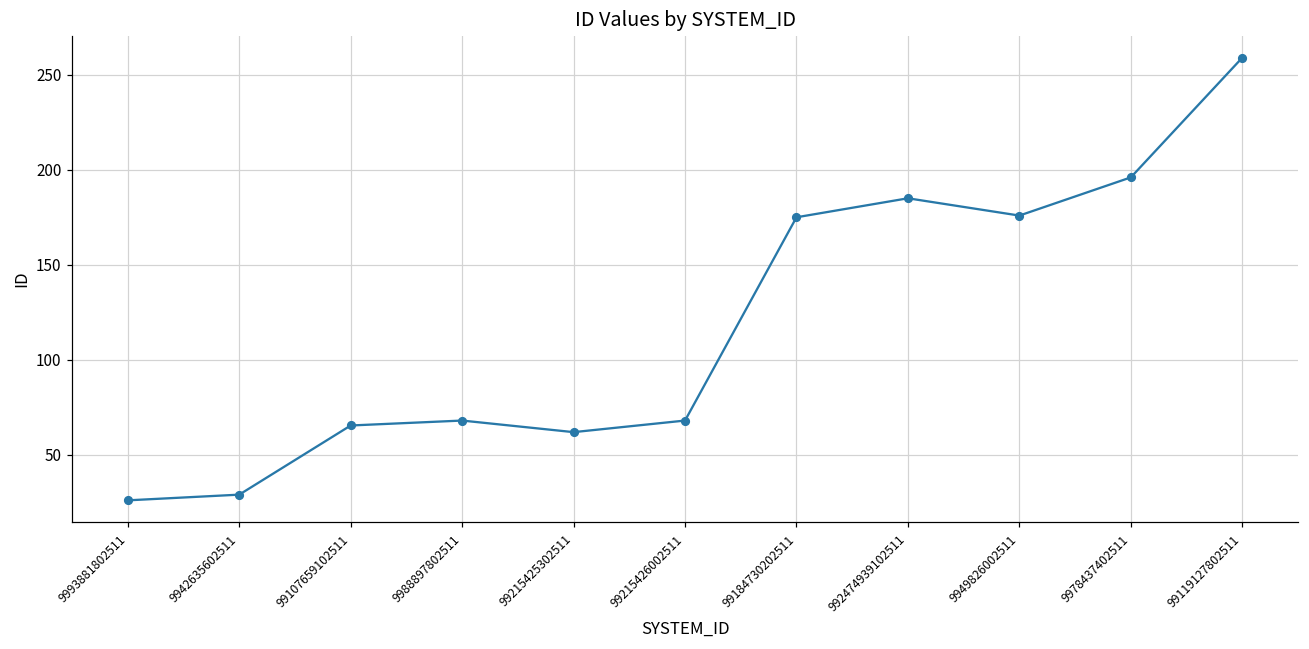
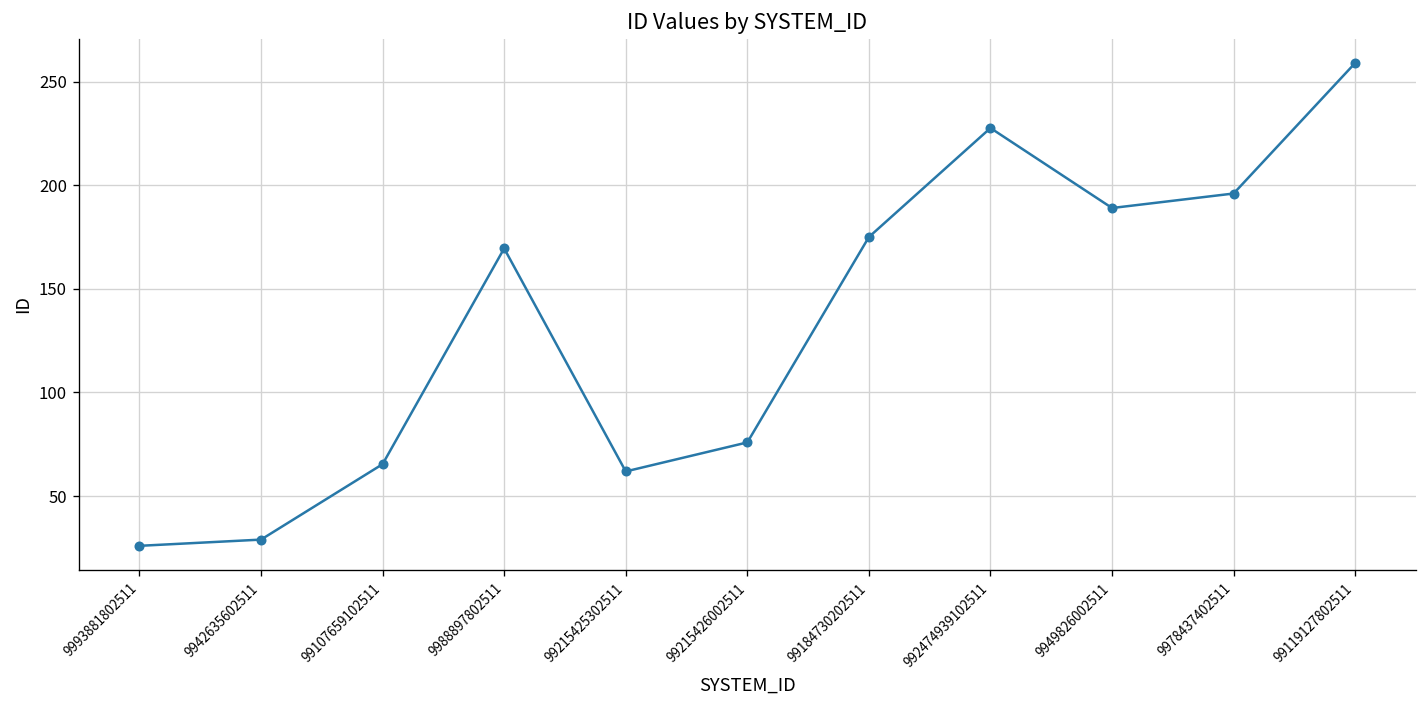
9988897802511: 68 -> 170
99215426002511: 68 -> 76
992474939102511: 185 -> 228
9949826002511: 176 -> 189
